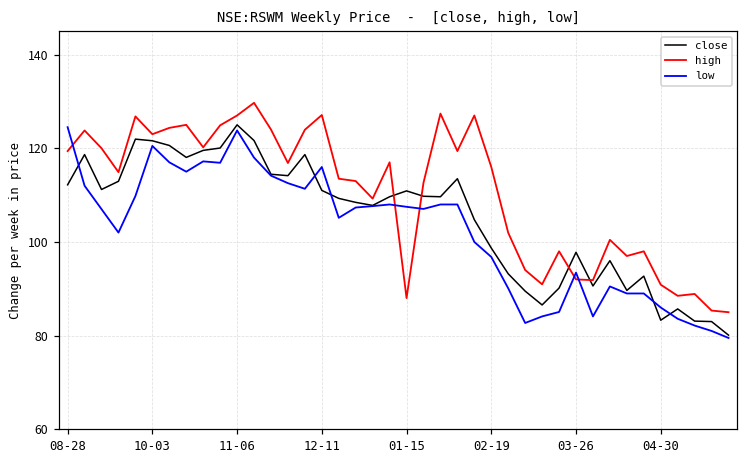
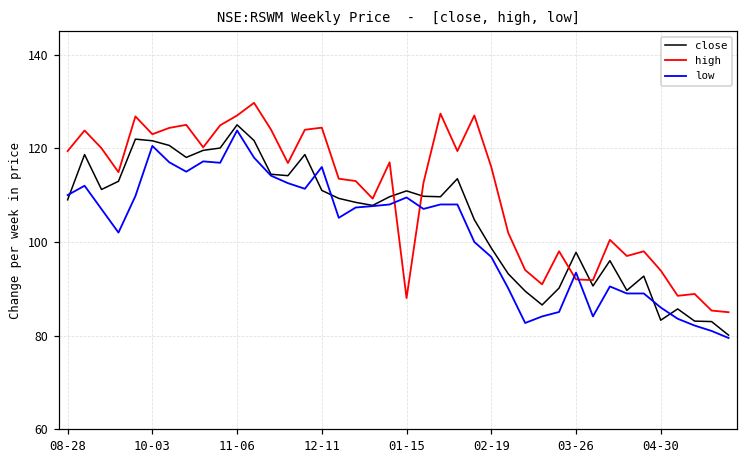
close, 08-28: 112 -> 109
low, 08-28: 125 -> 110
high, 12-11: 127 -> 124
low, 01-15: 108 -> 110
high, 04-30: 91 -> 94
